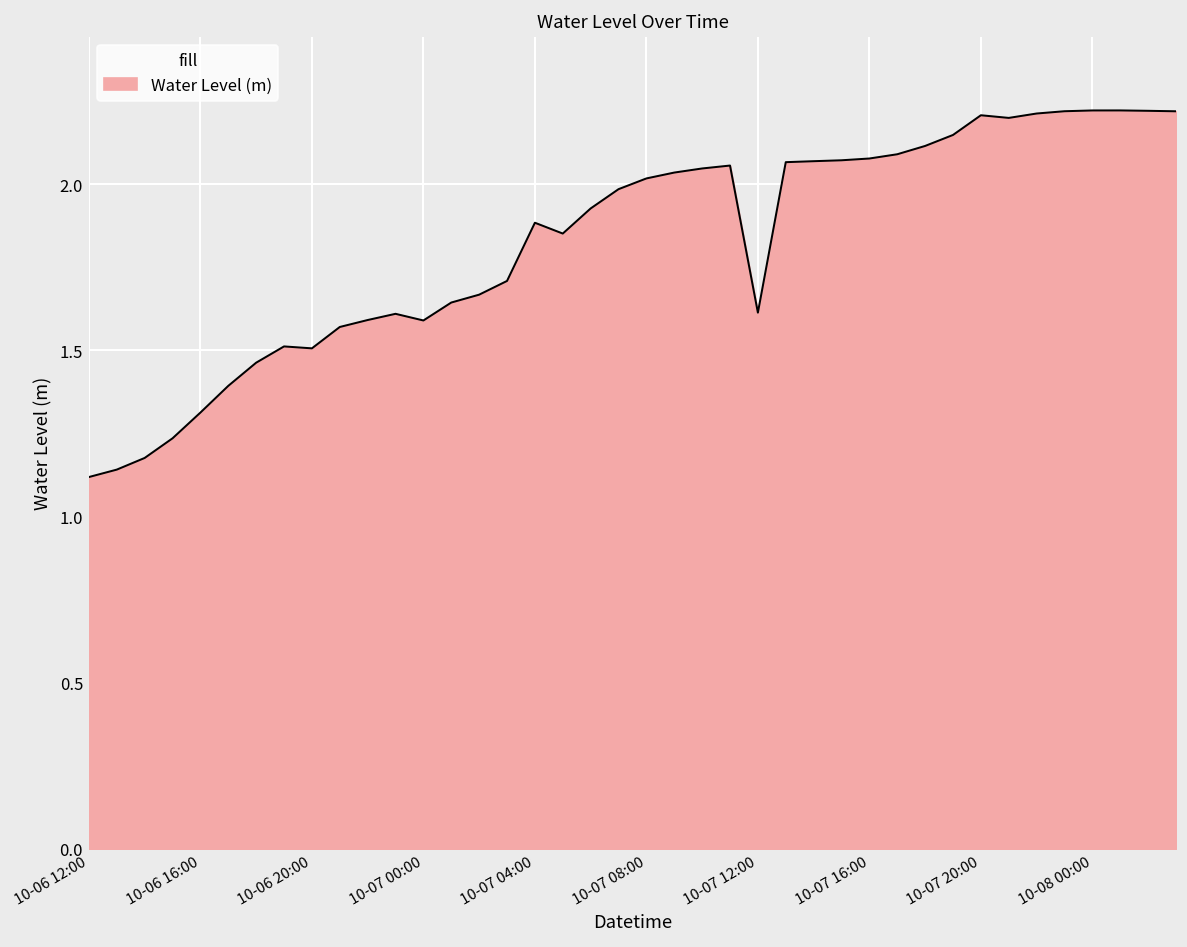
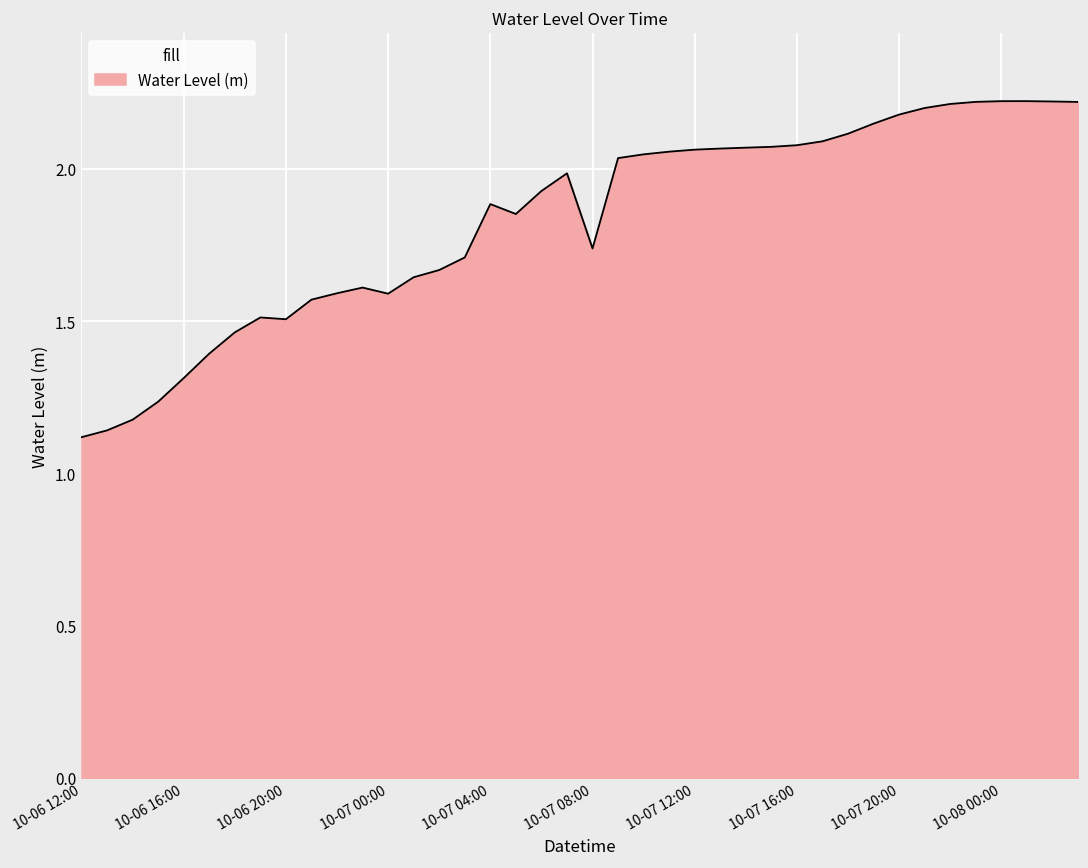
10-07 08:00: 2.02 -> 1.74
10-07 12:00: 1.61 -> 2.06
10-07 20:00: 2.21 -> 2.18
